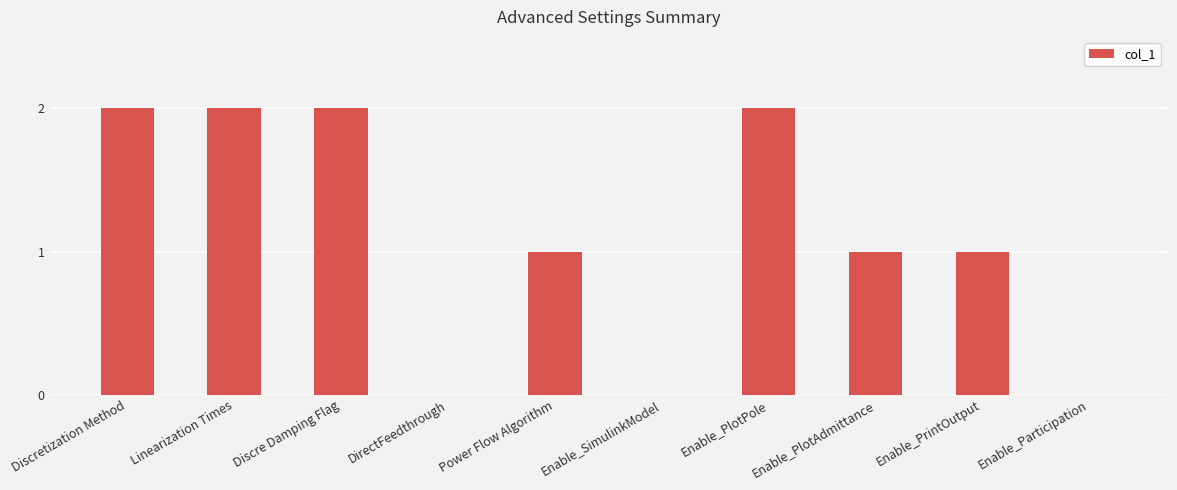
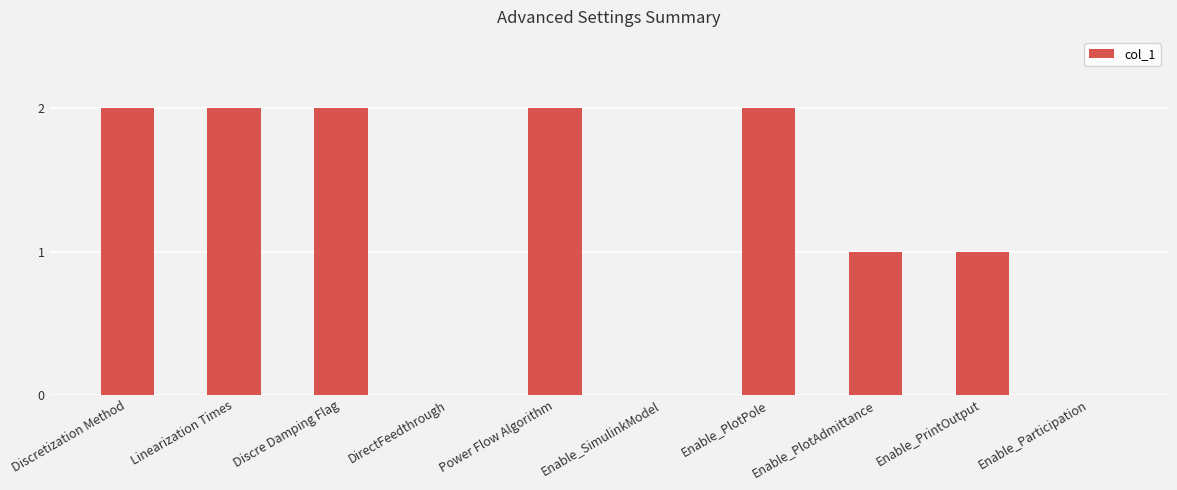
Power Flow Algorithm: 1 -> 2
